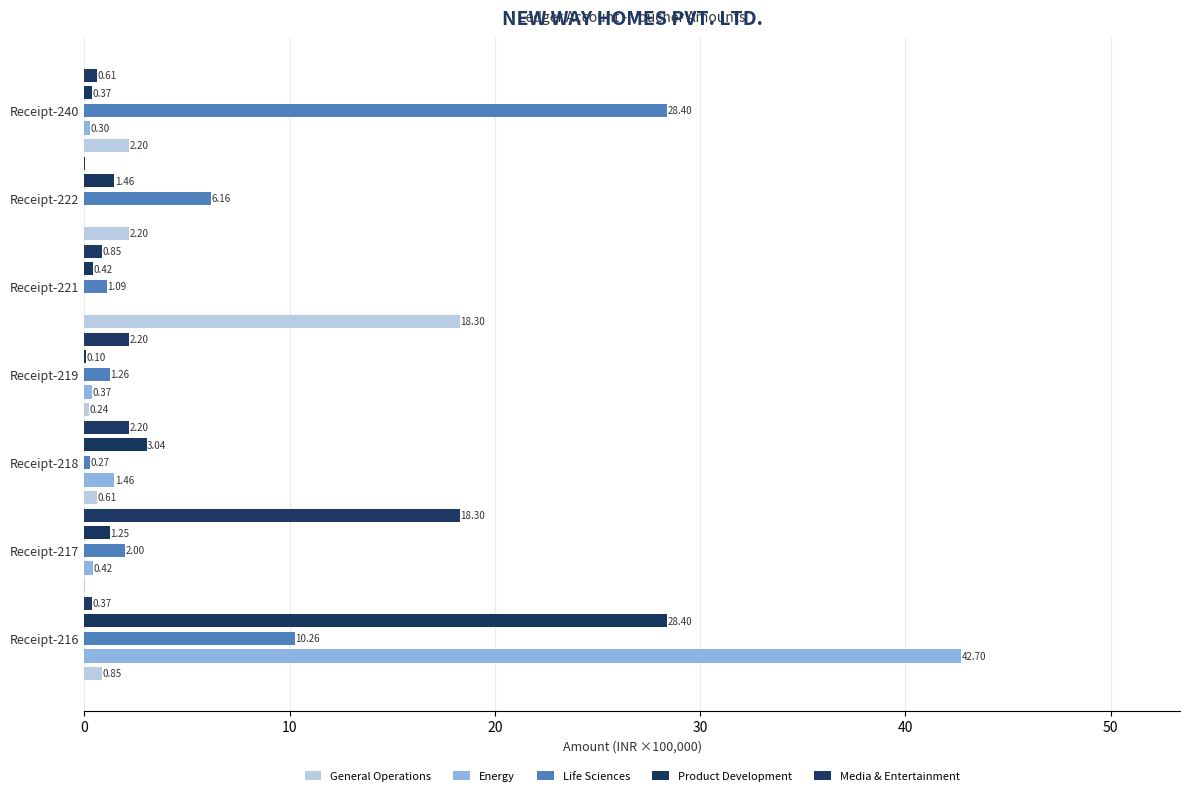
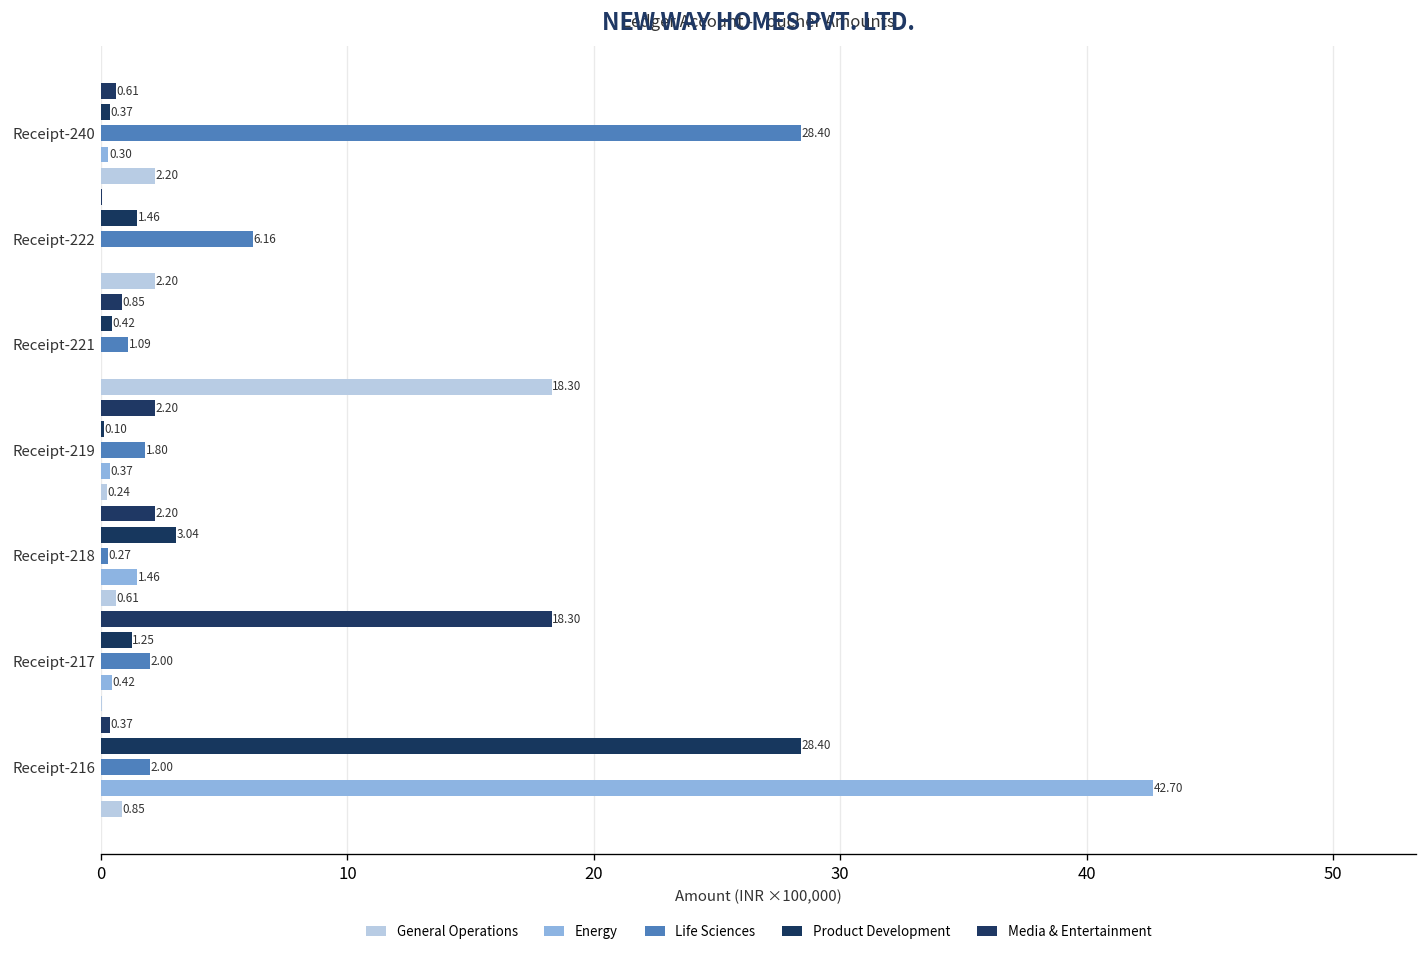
Life Sciences, Receipt-219: 1.26 -> 1.80
Life Sciences, Receipt-216: 10.26 -> 2.00
